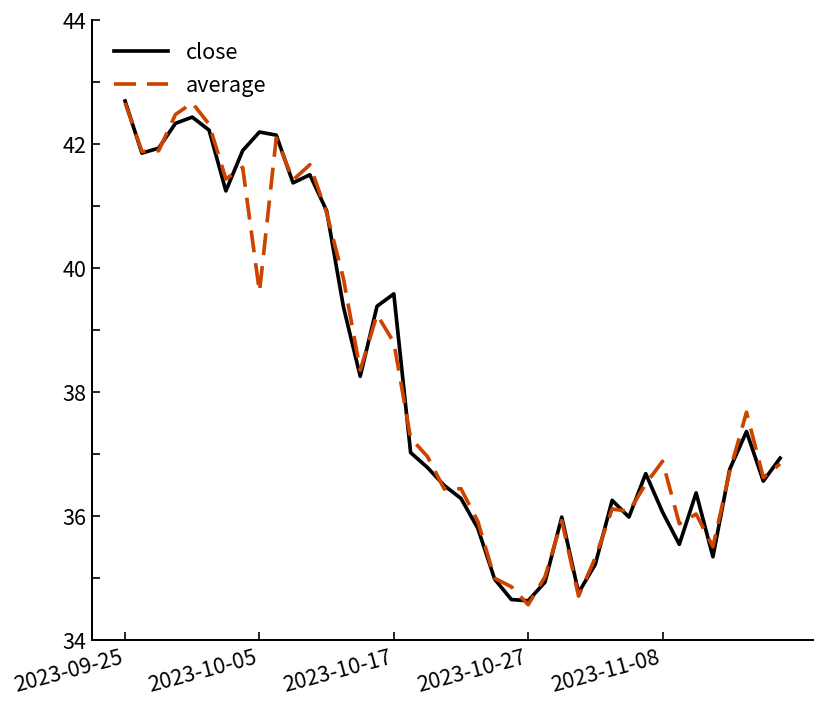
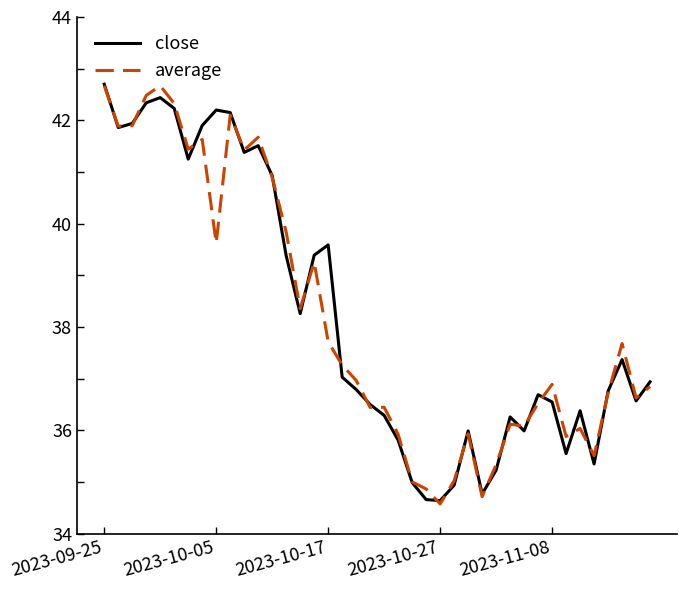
average, 2023-10-17: 38.8 -> 37.7
close, 2023-11-08: 36.1 -> 36.6
